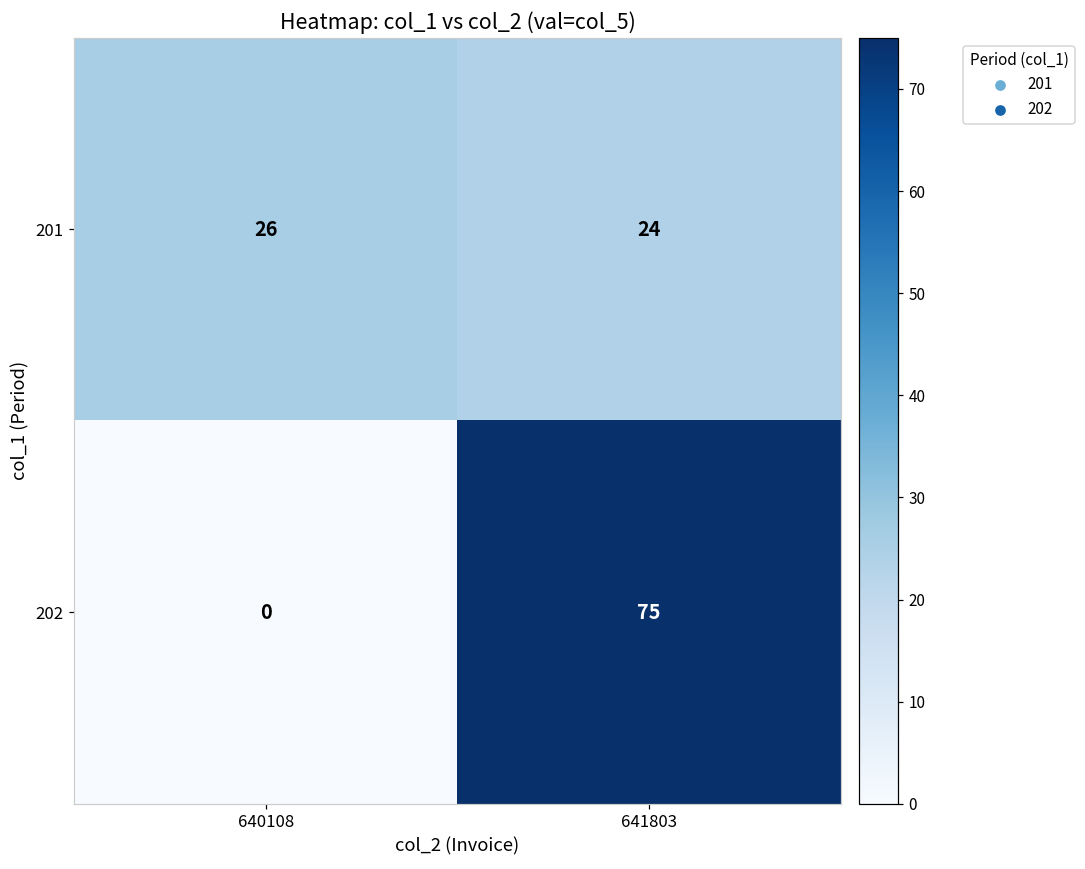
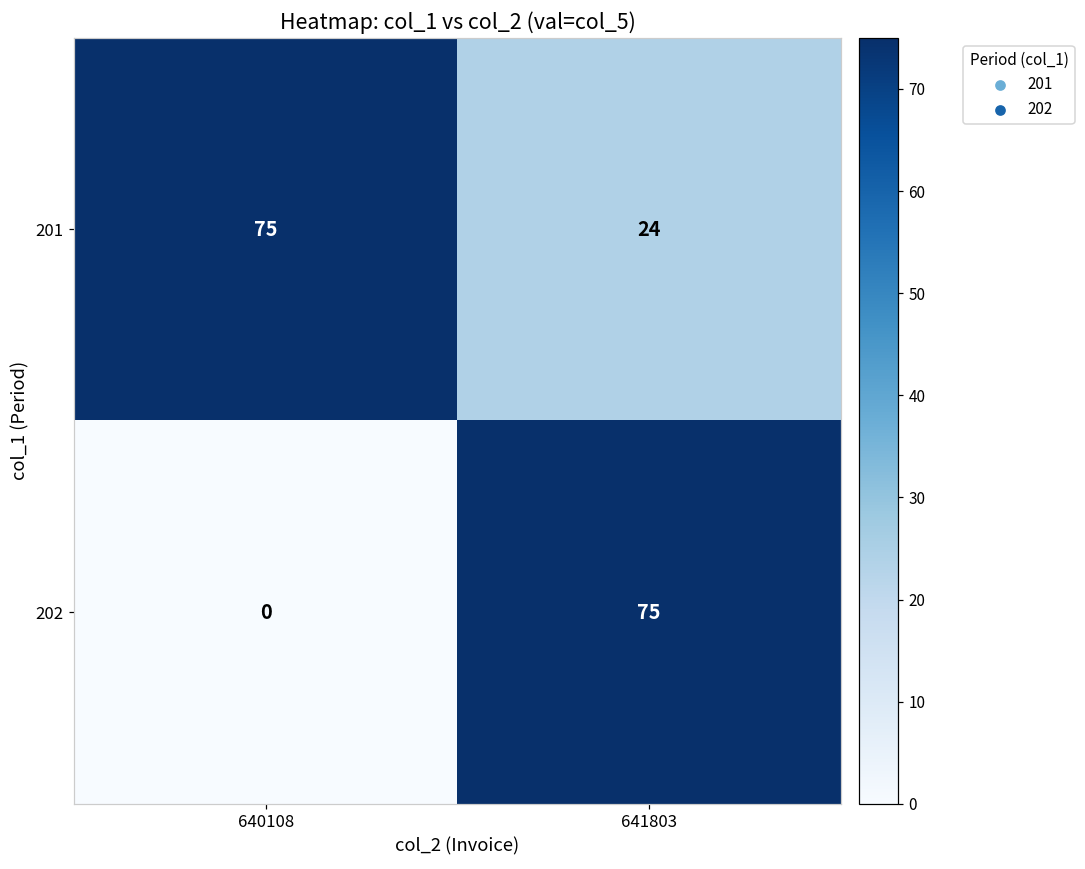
201, 640108: 26 -> 75
